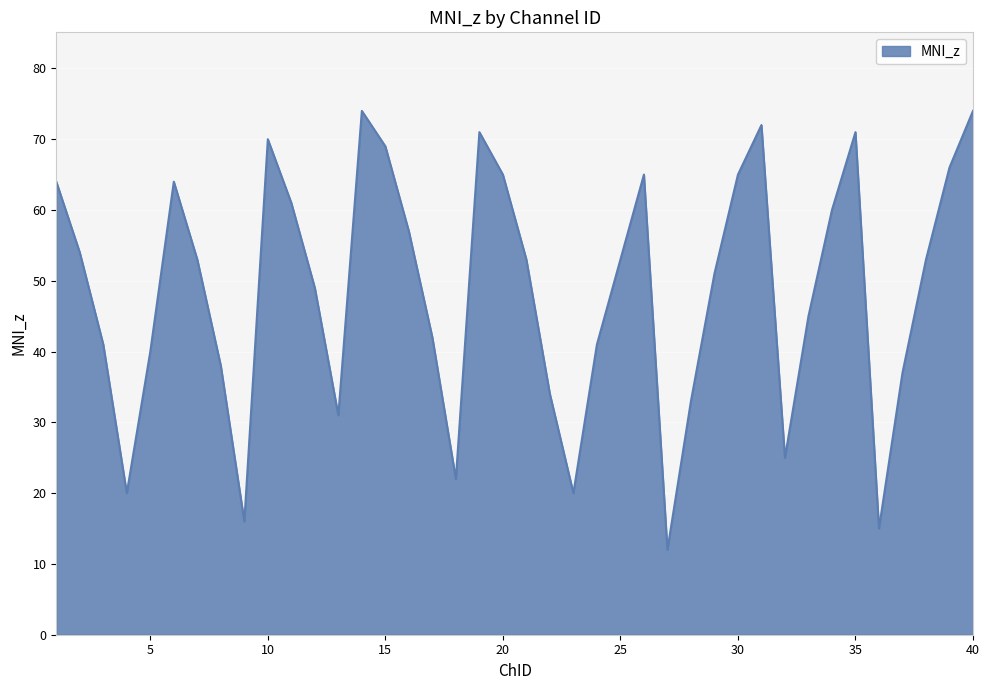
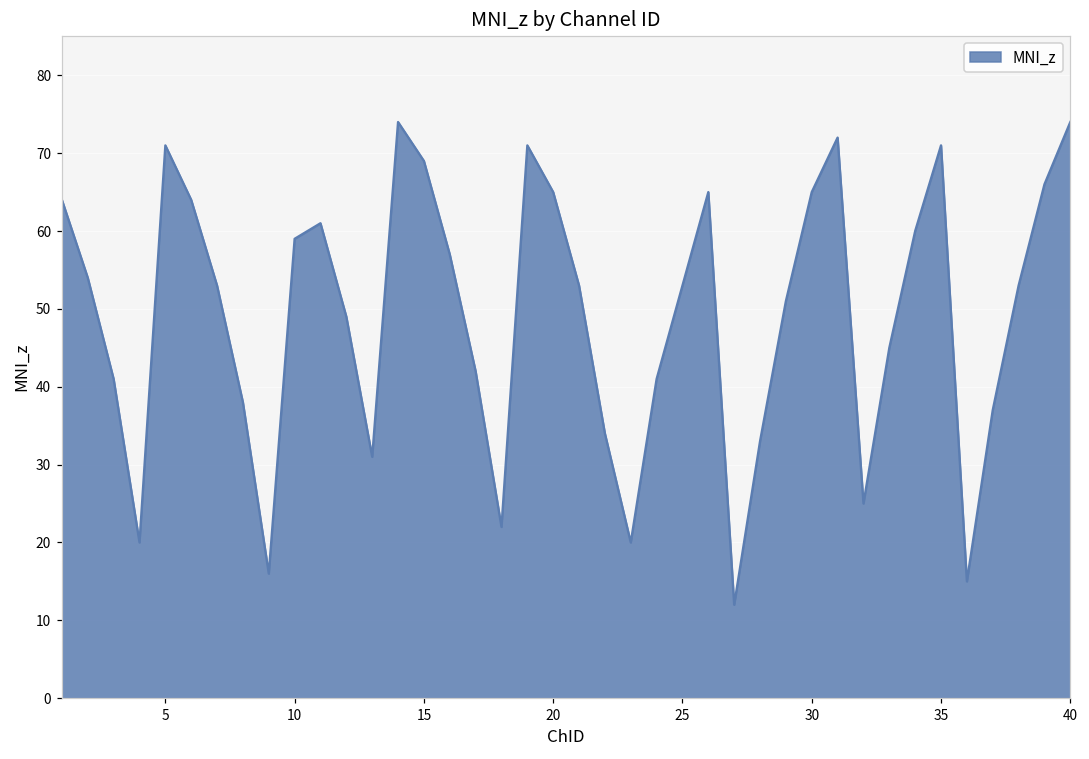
5: 40 -> 71
10: 70 -> 59
